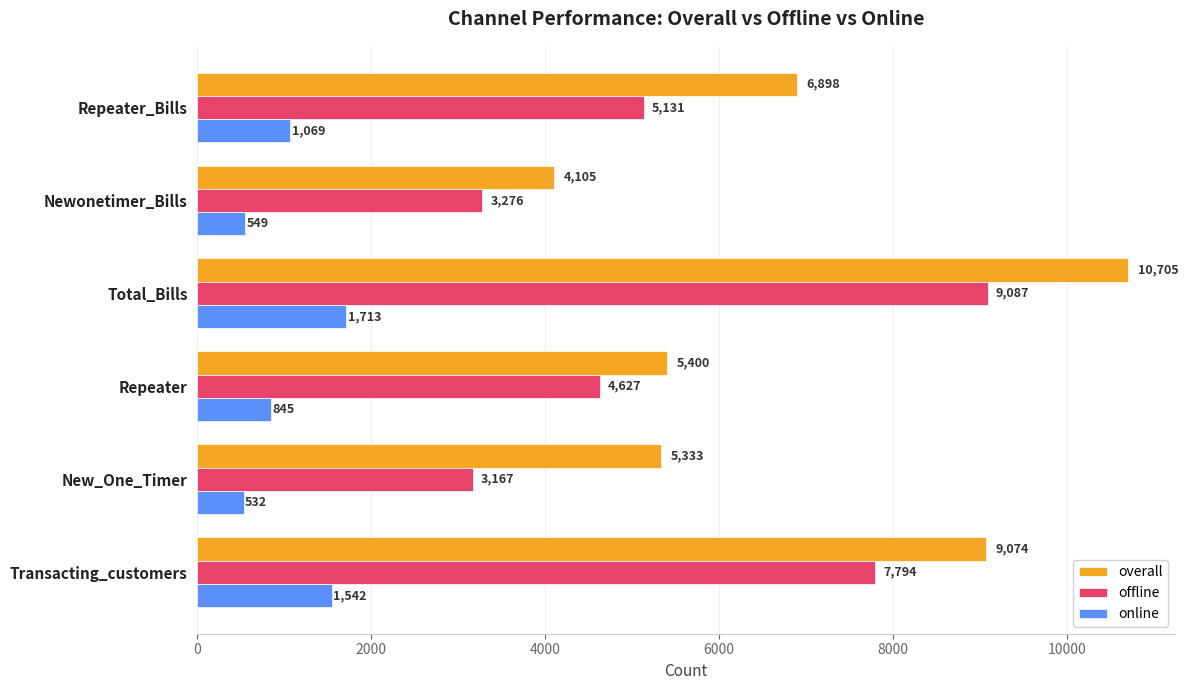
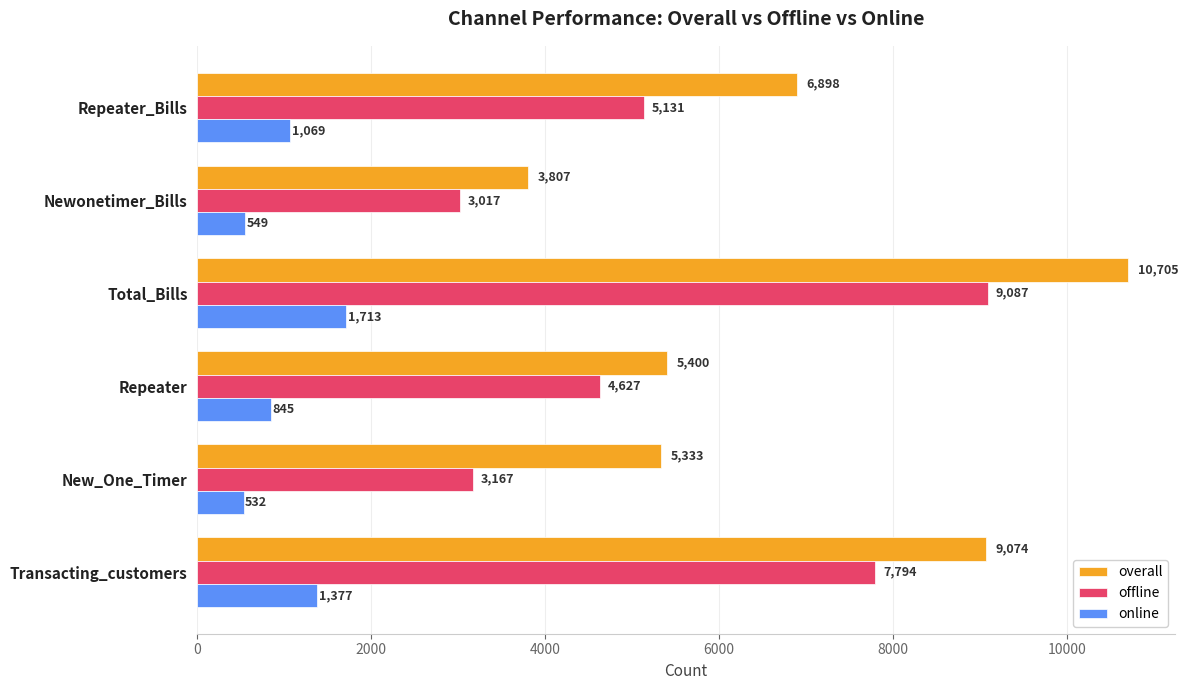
overall, Newonetimer_Bills: 4,105 -> 3,807
offline, Newonetimer_Bills: 3,276 -> 3,017
online, Transacting_customers: 1,542 -> 1,377
